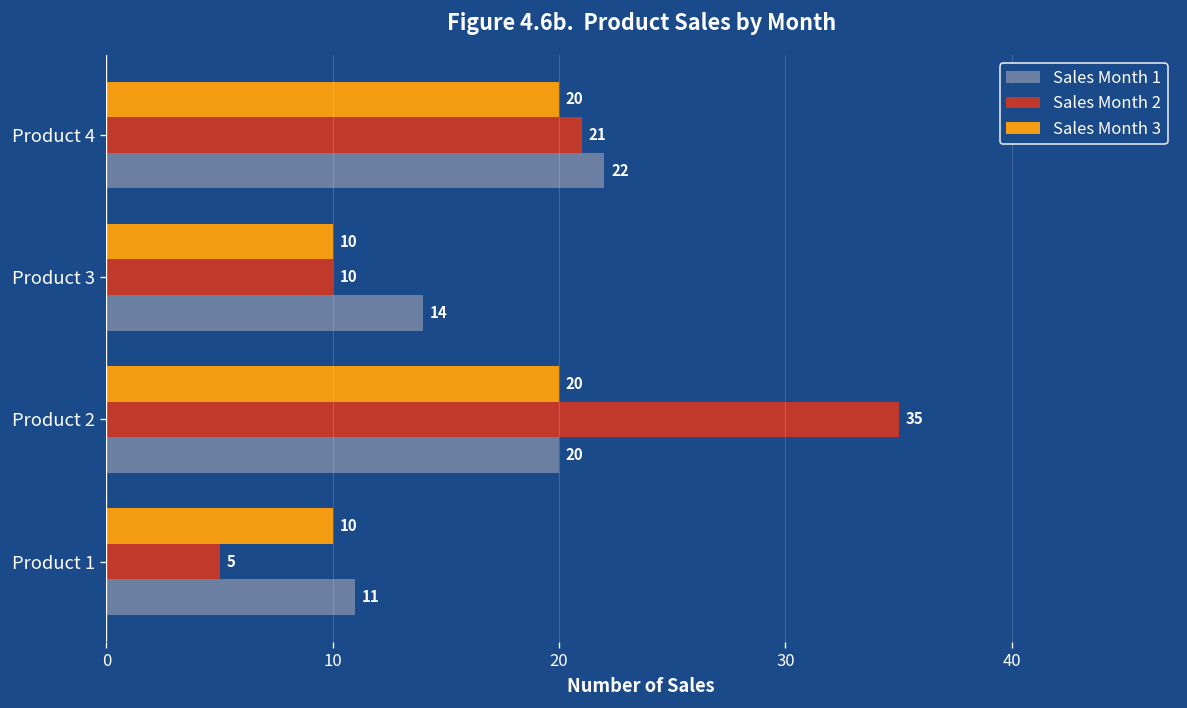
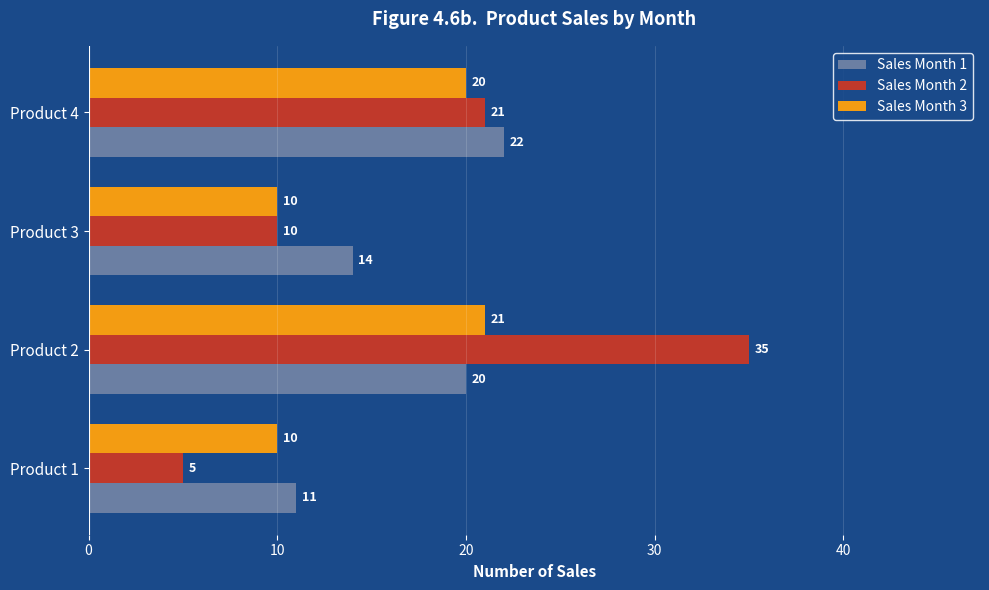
Sales Month 3, Product 2: 20 -> 21
